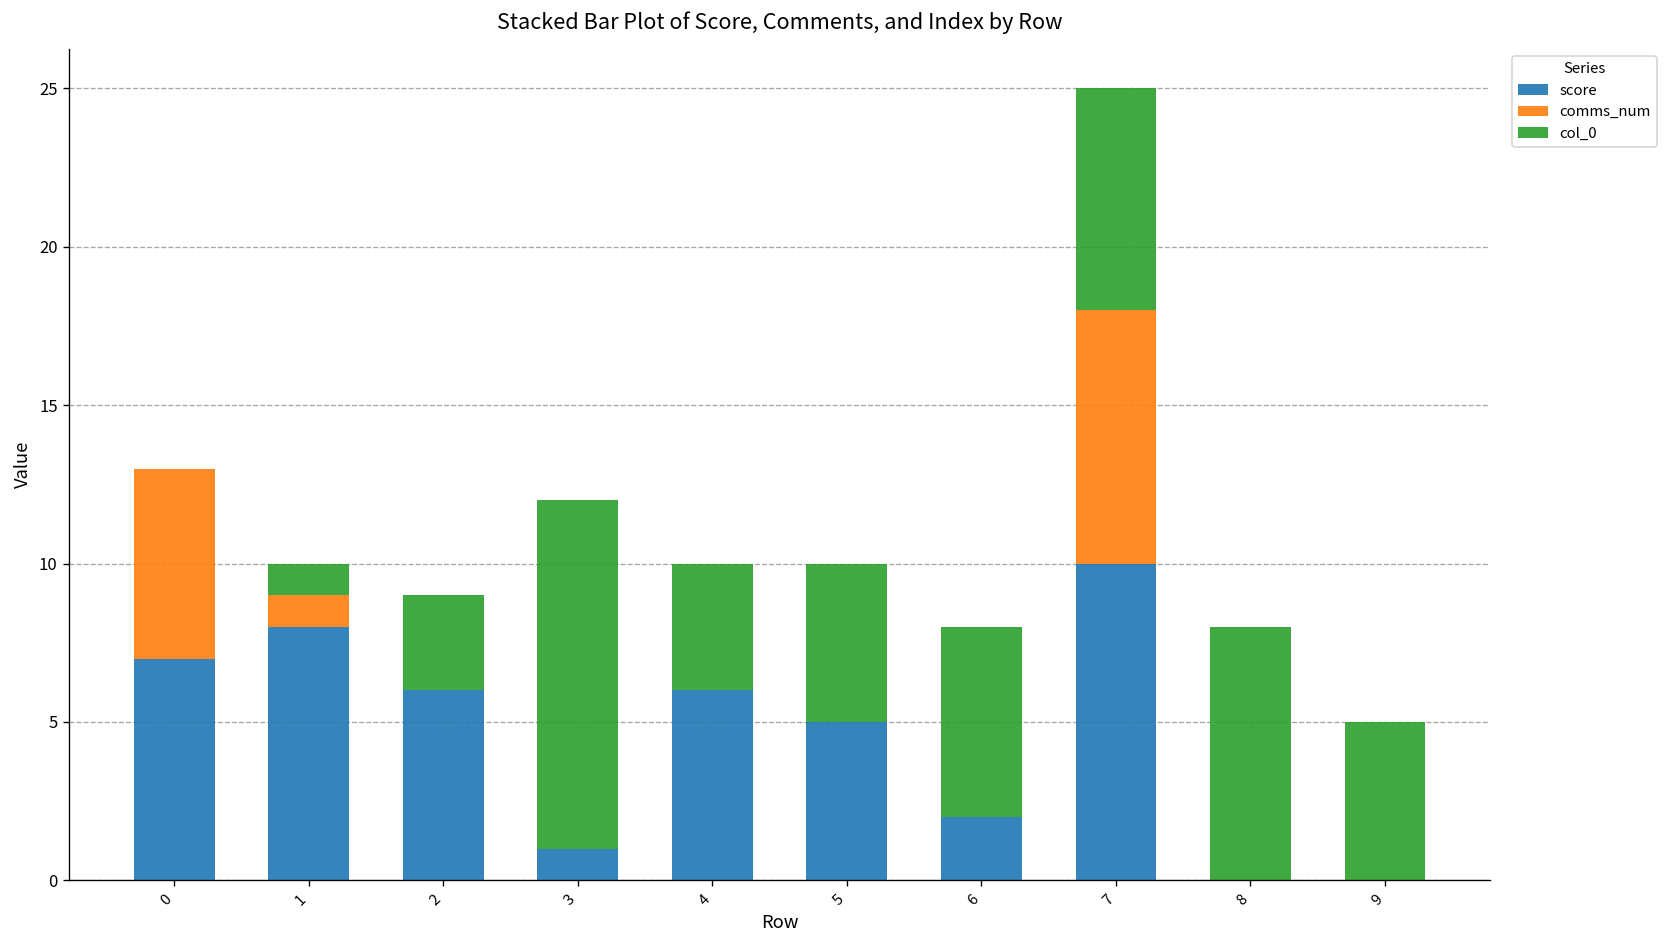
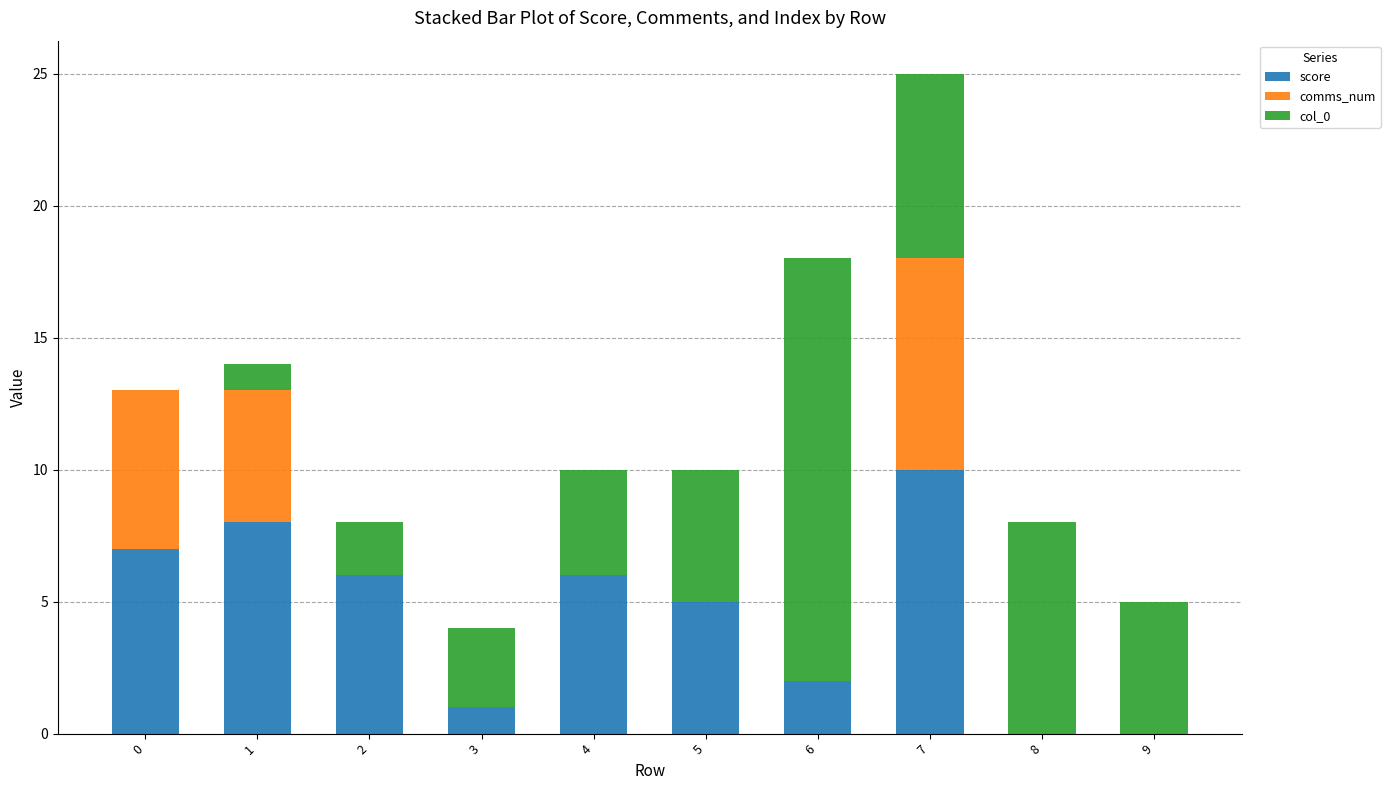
comms_num, 1: 1 -> 5
col_0, 2: 3 -> 2
col_0, 3: 11 -> 3
col_0, 6: 6 -> 16
